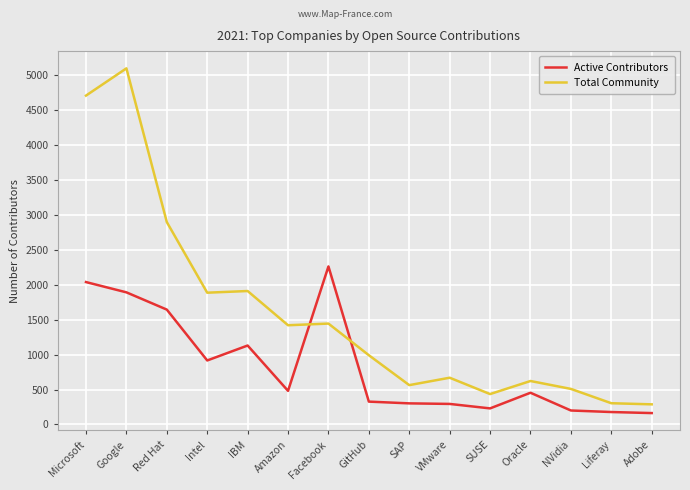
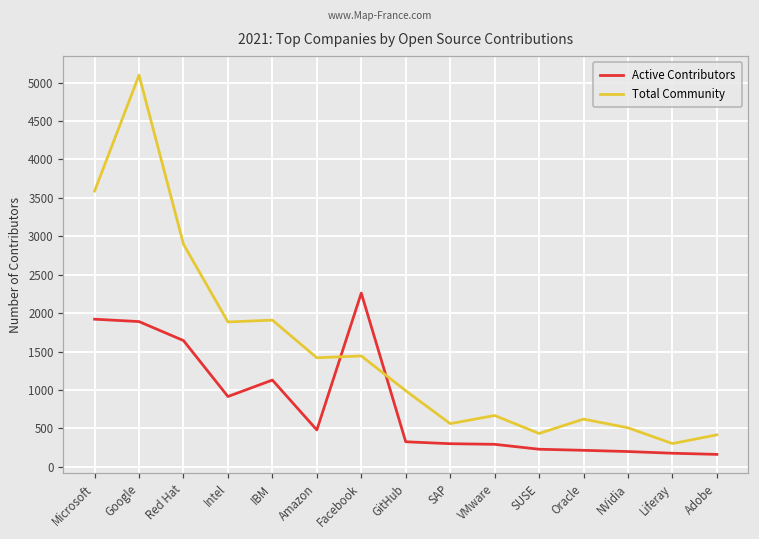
Active Contributors, Microsoft: 2000 -> 1900
Total Community, Microsoft: 4700 -> 3600
Active Contributors, Oracle: 500 -> 200
Total Community, Adobe: 300 -> 400
